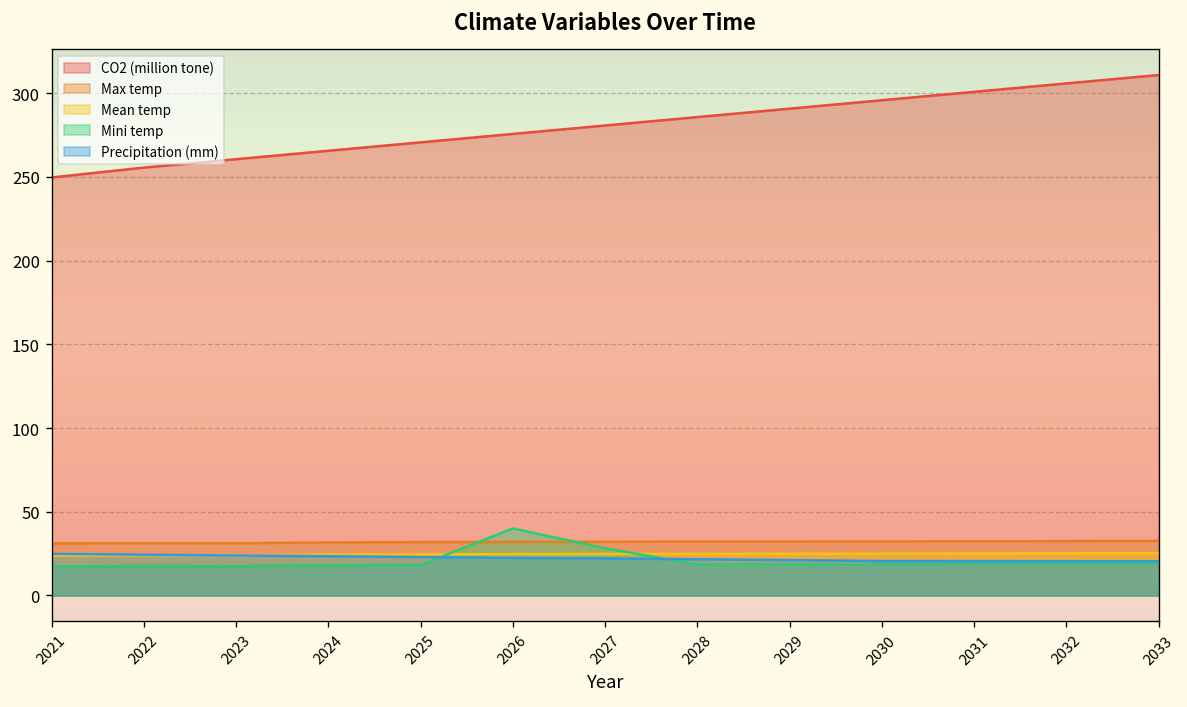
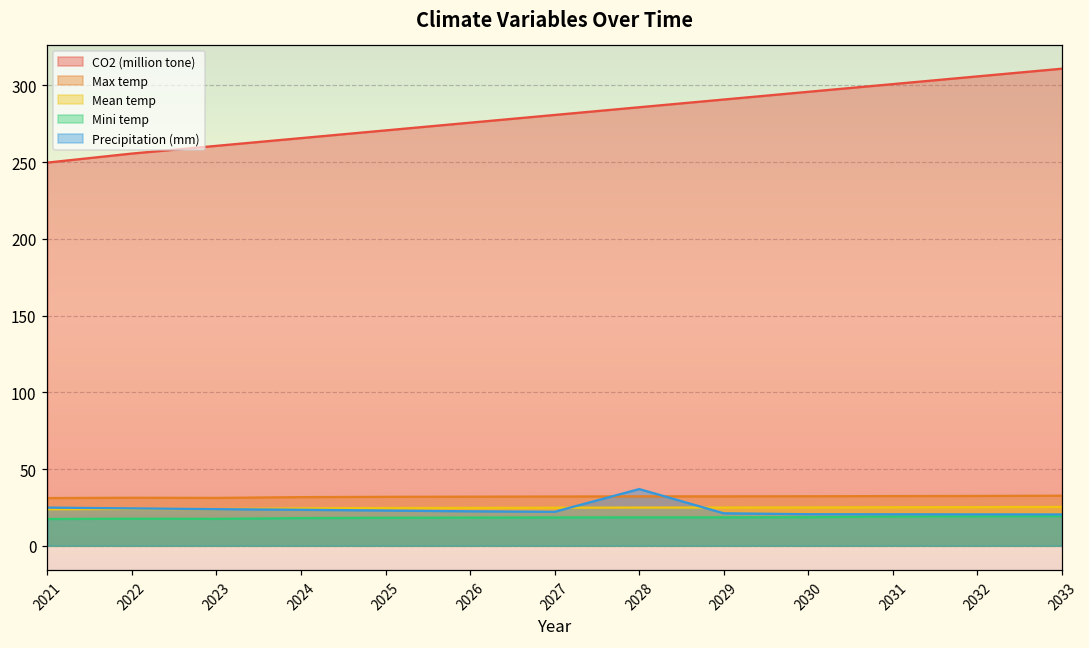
Mini temp, 2026: 40 -> 18
Mini temp, 2027: 28 -> 18
Precipitation (mm), 2028: 22 -> 37
